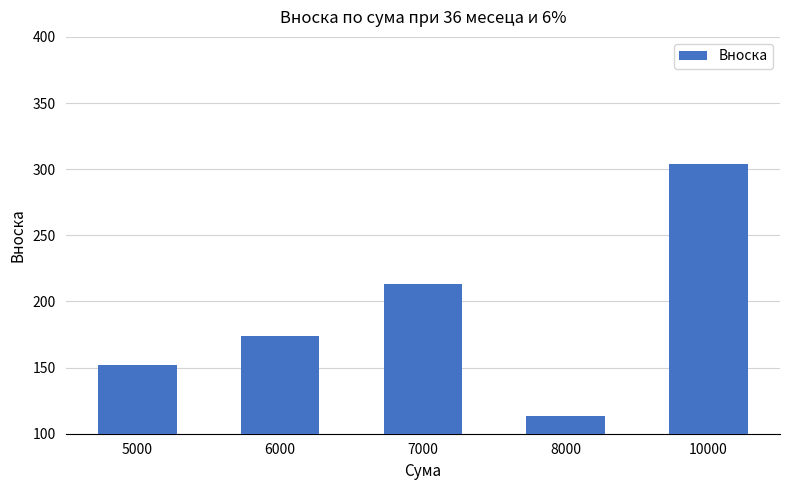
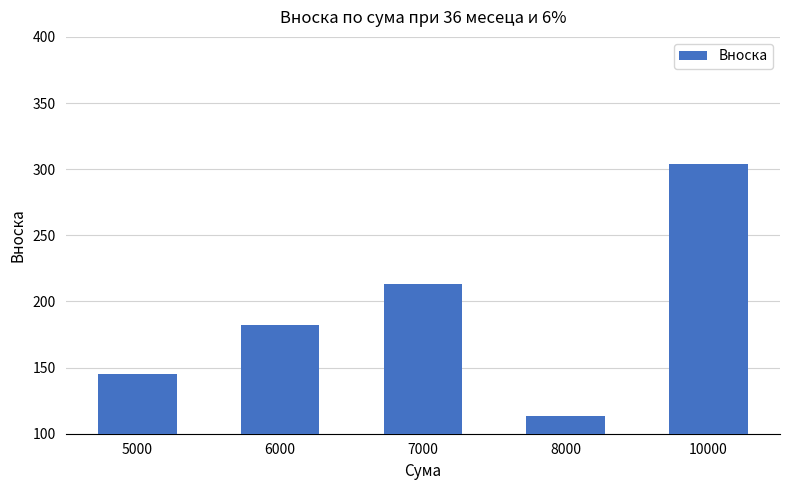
5000: 152 -> 145
6000: 174 -> 183
